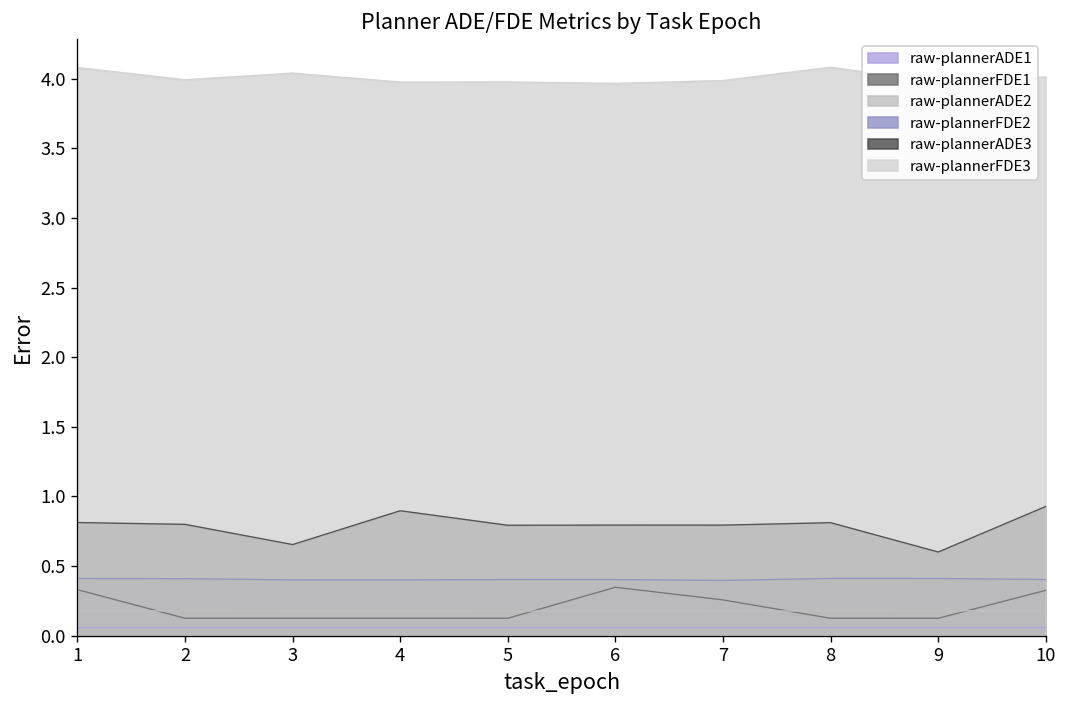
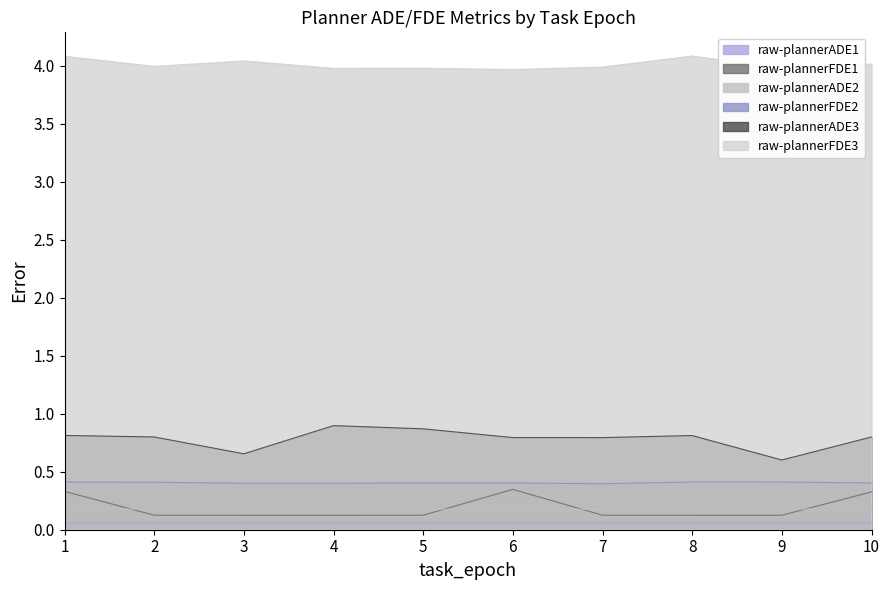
raw-plannerADE3, 5: 0.79 -> 0.87
raw-plannerFDE1, 7: 0.26 -> 0.12
raw-plannerADE3, 10: 0.93 -> 0.80
